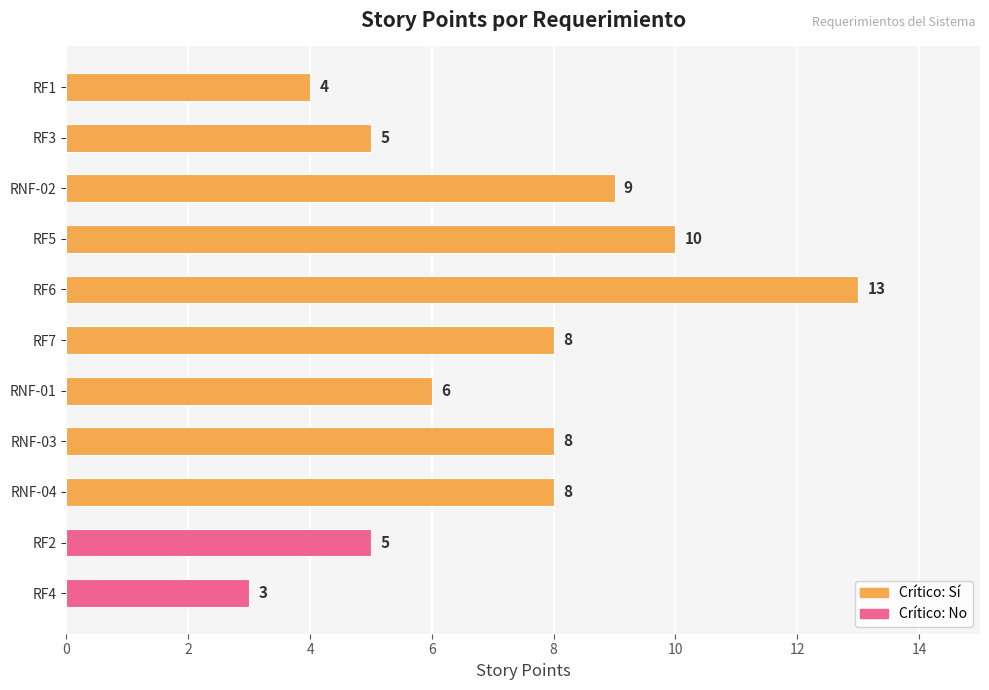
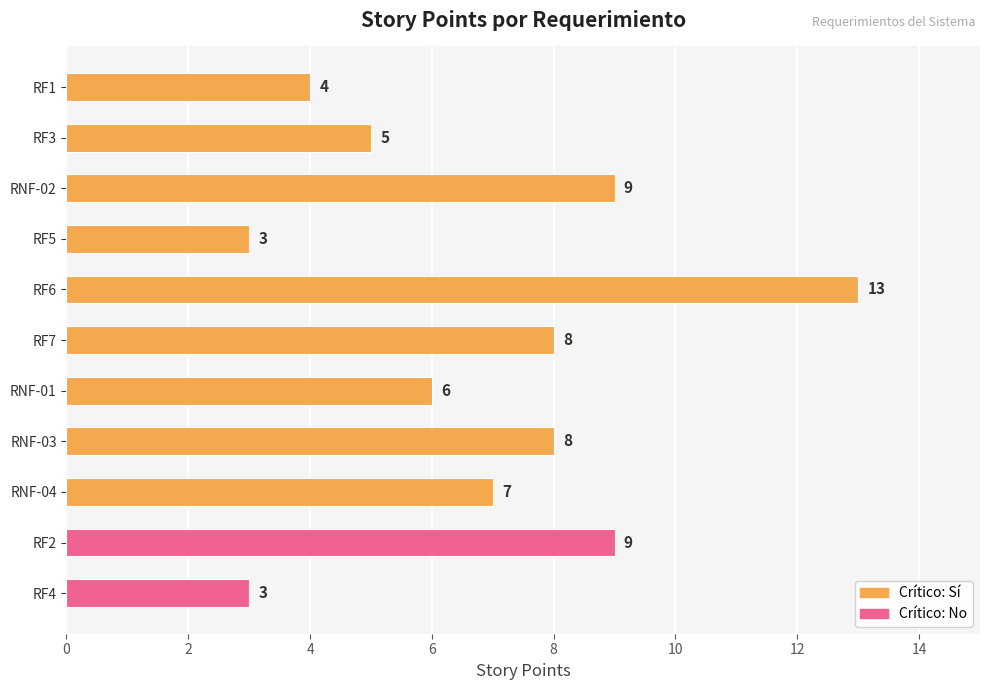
RF5: 10 -> 3
RNF-04: 8 -> 7
RF2: 5 -> 9
